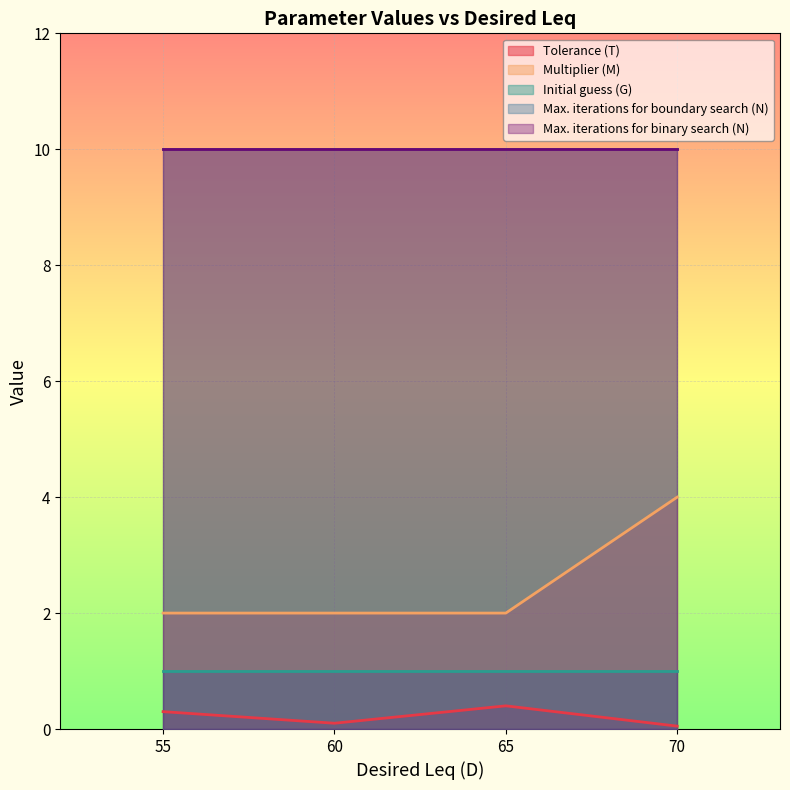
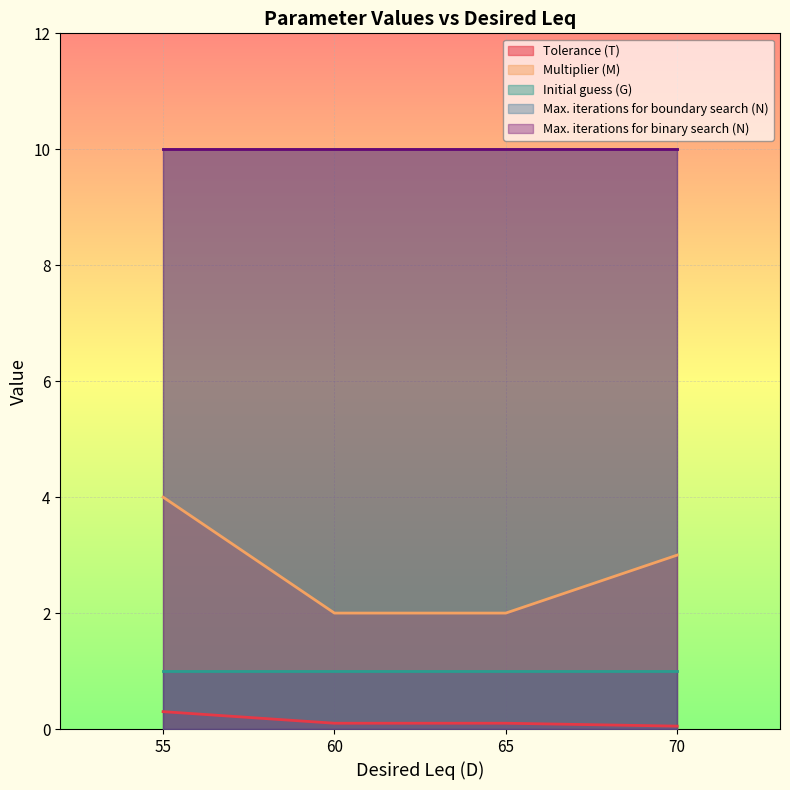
Multiplier (M), 55: 2 -> 4
Tolerance (T), 65: 0.4 -> 0.1
Multiplier (M), 70: 4 -> 3
